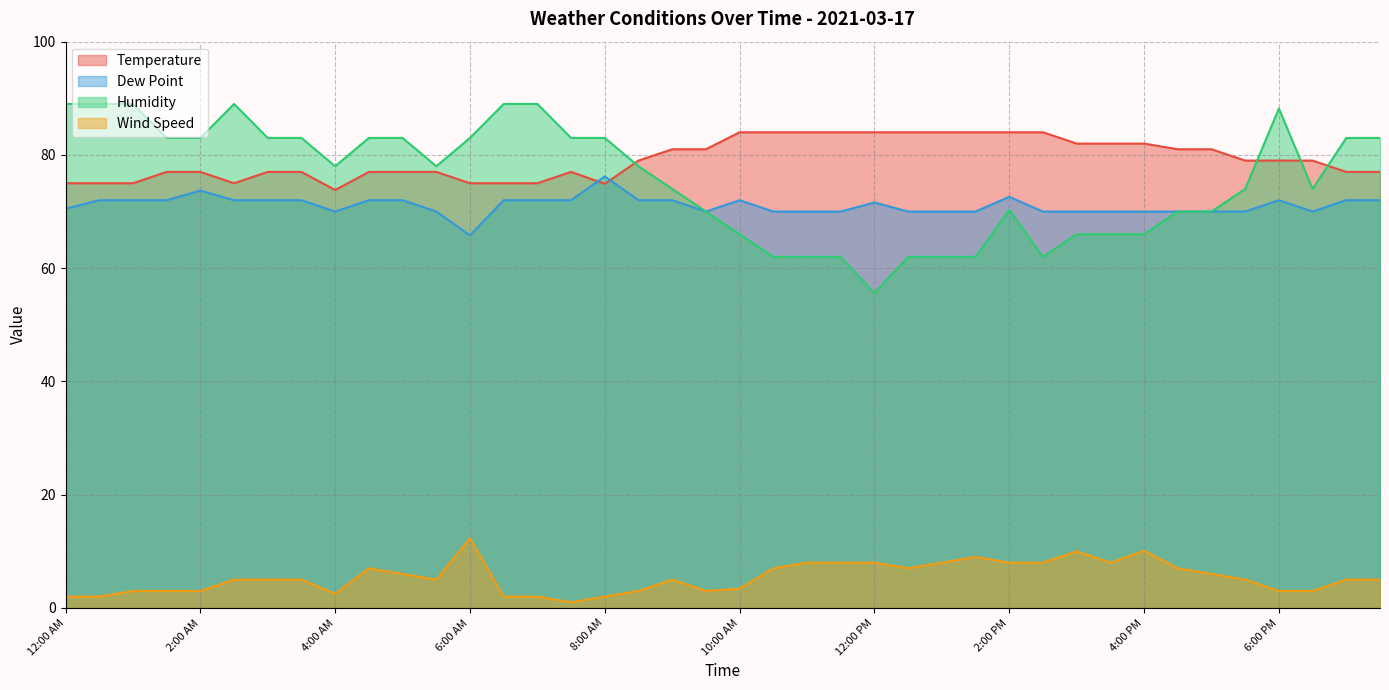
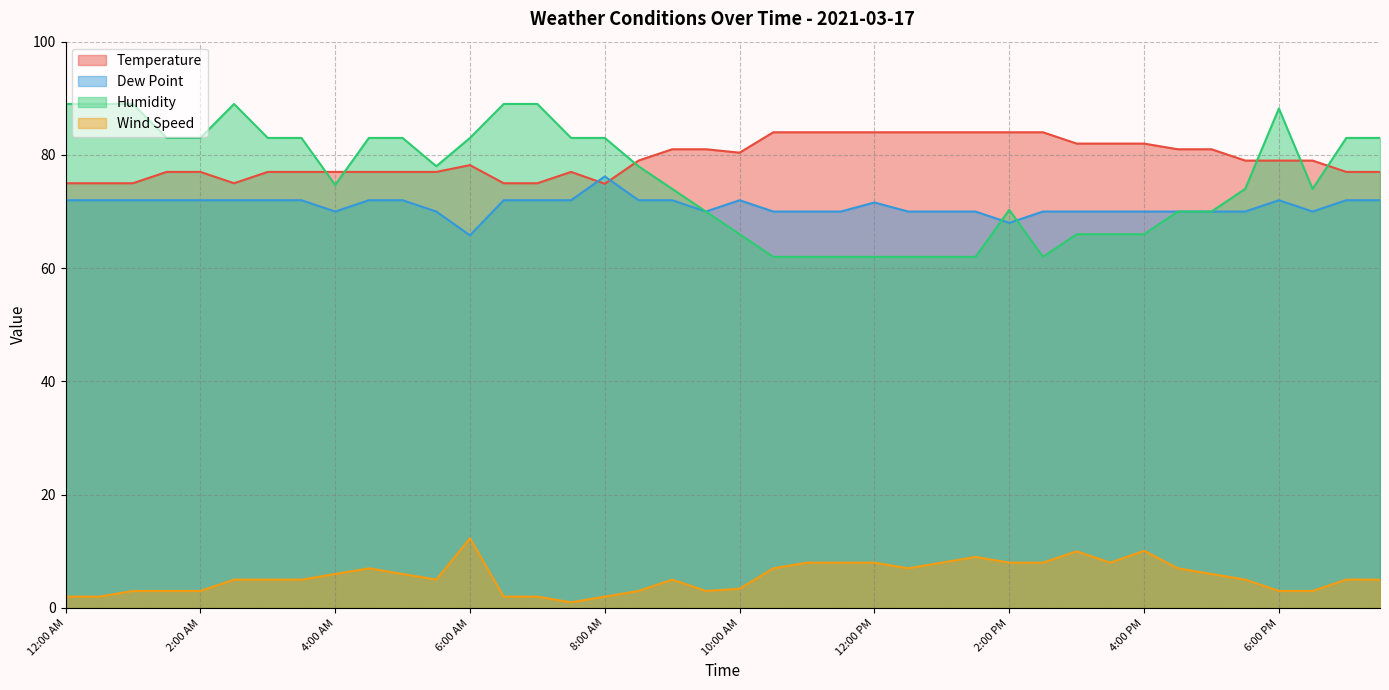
Dew Point, 12:00 AM: 71 -> 72
Dew Point, 2:00 AM: 74 -> 72
Temperature, 4:00 AM: 74 -> 77
Humidity, 4:00 AM: 78 -> 75
Wind Speed, 4:00 AM: 3 -> 6
Temperature, 6:00 AM: 75 -> 78
Temperature, 10:00 AM: 84 -> 80
Humidity, 12:00 PM: 56 -> 62
Dew Point, 2:00 PM: 73 -> 68
